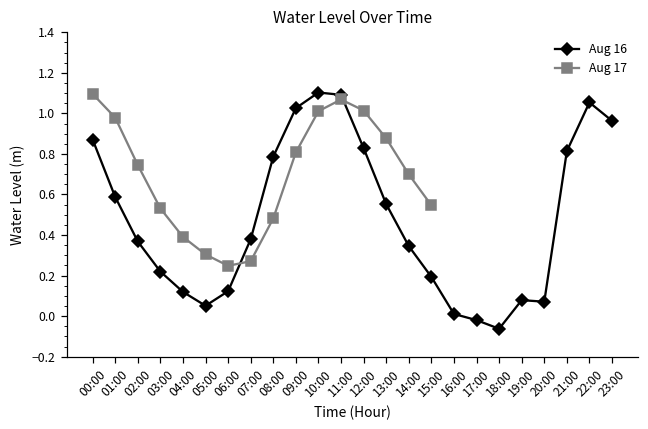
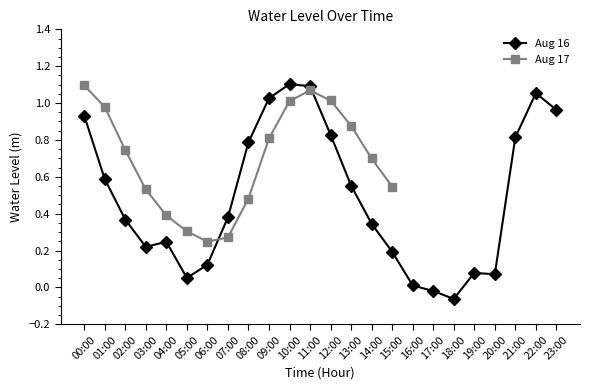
Aug 16, 00:00: 0.87 -> 0.93
Aug 16, 04:00: 0.12 -> 0.25
